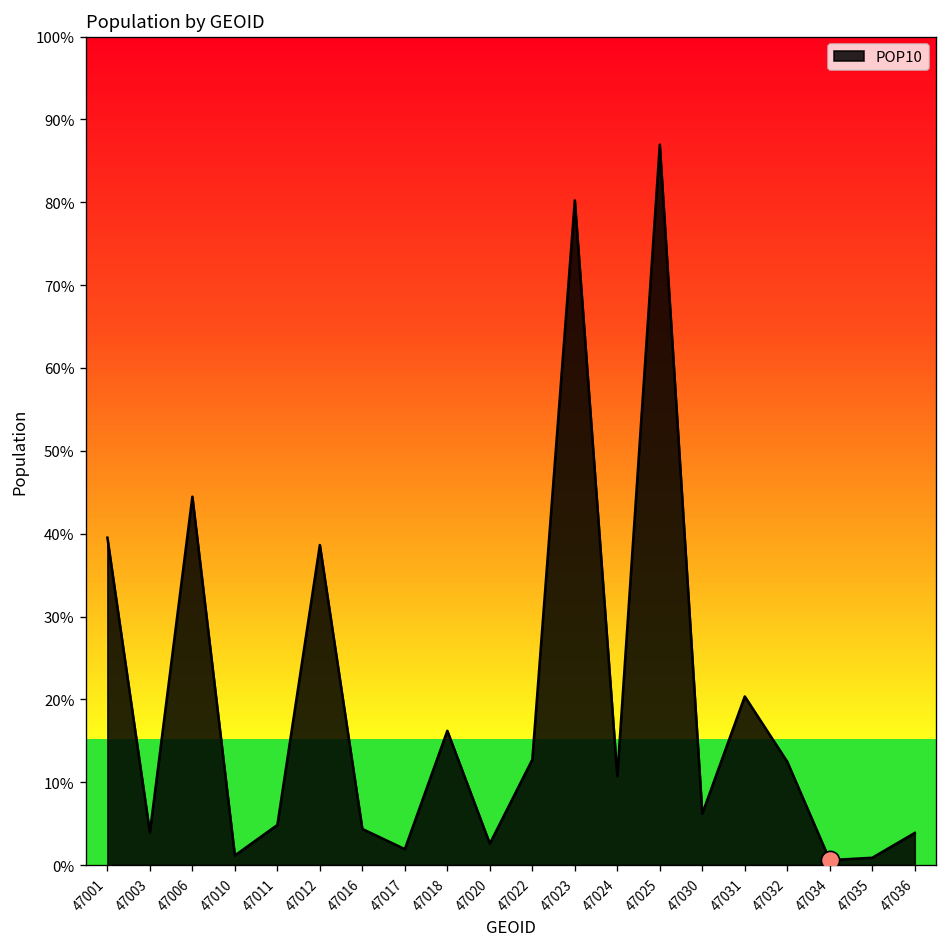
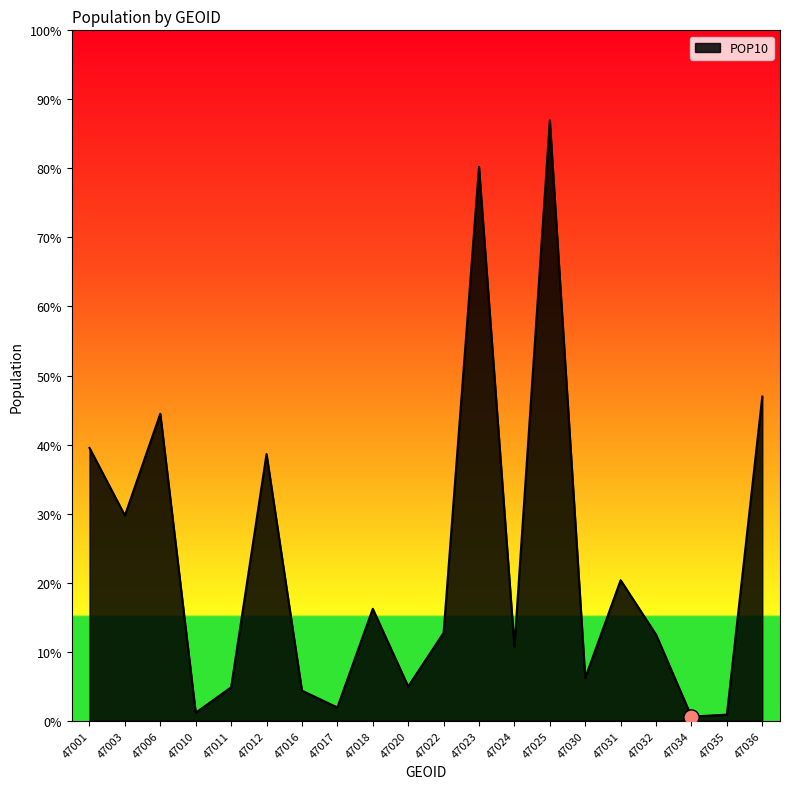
POP10, 47003: 4% -> 30%
POP10, 47020: 3% -> 5%
POP10, 47036: 4% -> 47%
